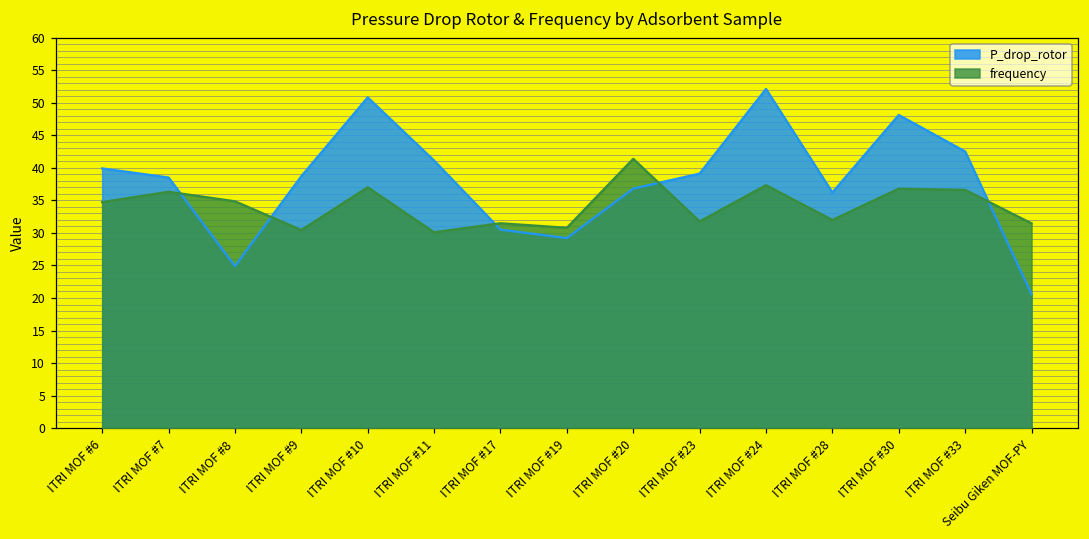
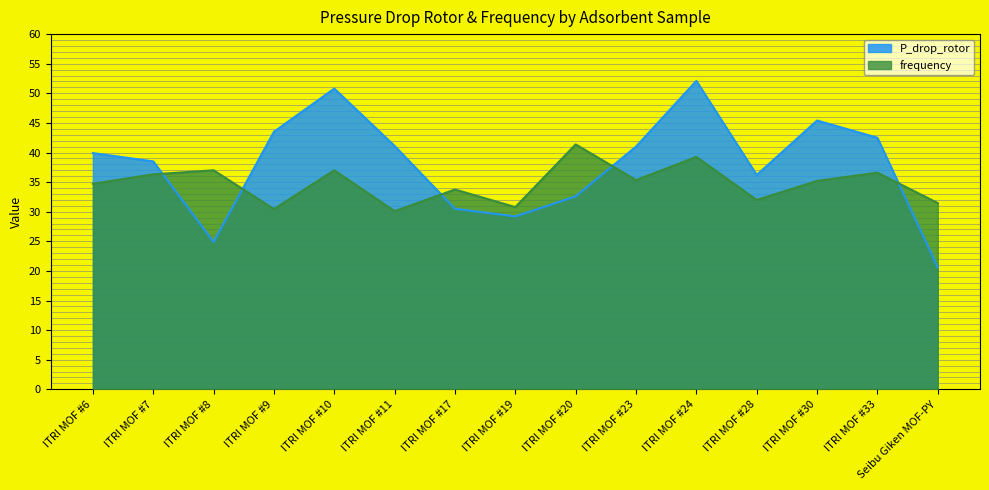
frequency, ITRI MOF #8: 35 -> 37
P_drop_rotor, ITRI MOF #9: 39 -> 44
frequency, ITRI MOF #17: 31 -> 34
P_drop_rotor, ITRI MOF #20: 37 -> 33
P_drop_rotor, ITRI MOF #23: 39 -> 41
frequency, ITRI MOF #23: 32 -> 35
frequency, ITRI MOF #24: 37 -> 39
P_drop_rotor, ITRI MOF #30: 48 -> 45
frequency, ITRI MOF #30: 37 -> 35
